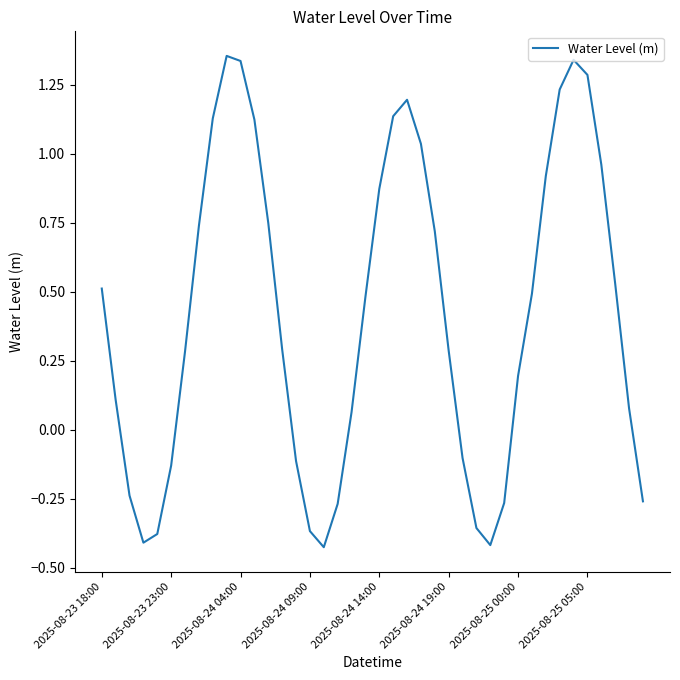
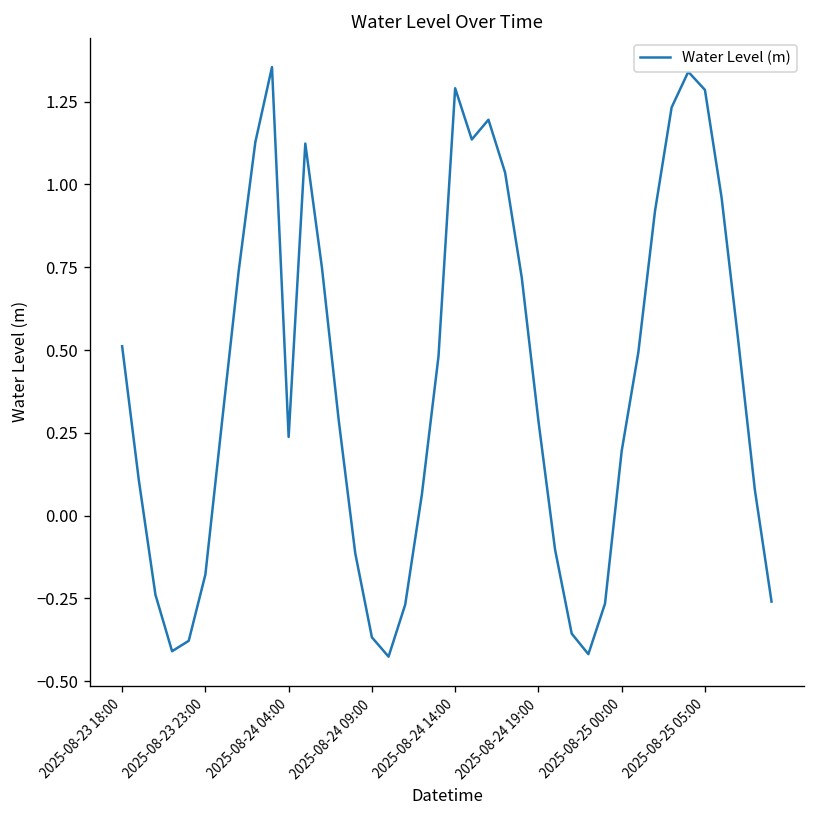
2025-08-23 23:00: -0.13 -> -0.18
2025-08-24 04:00: 1.34 -> 0.24
2025-08-24 14:00: 0.87 -> 1.29
